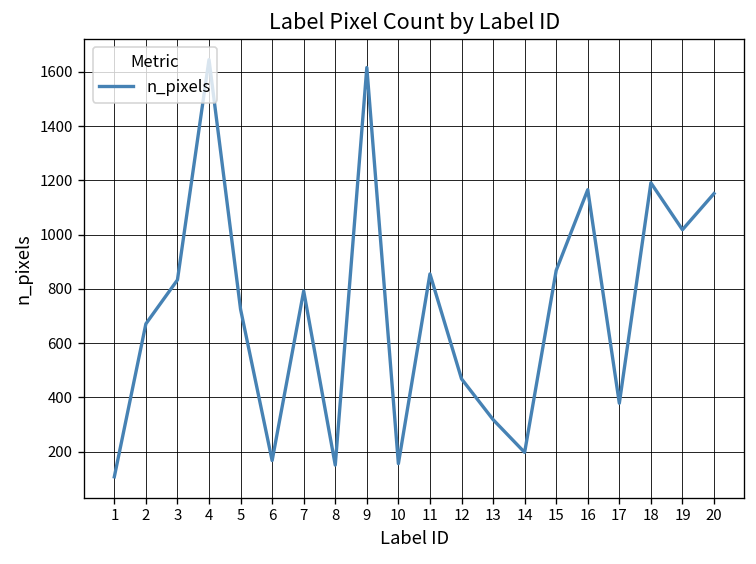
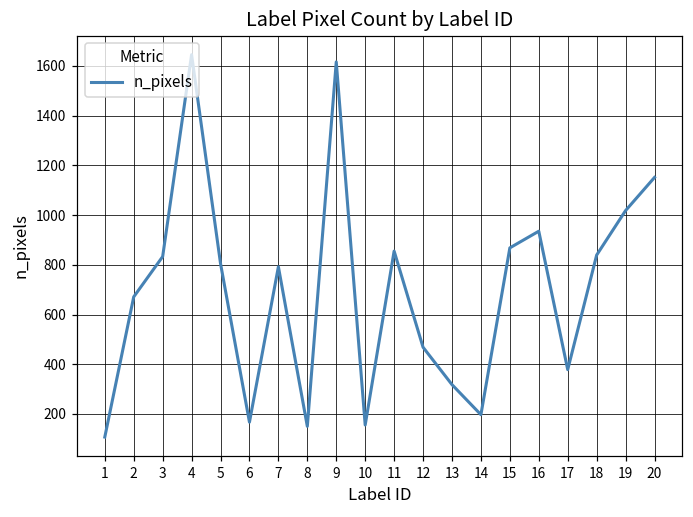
5: 720 -> 810
16: 1170 -> 940
18: 1190 -> 840
